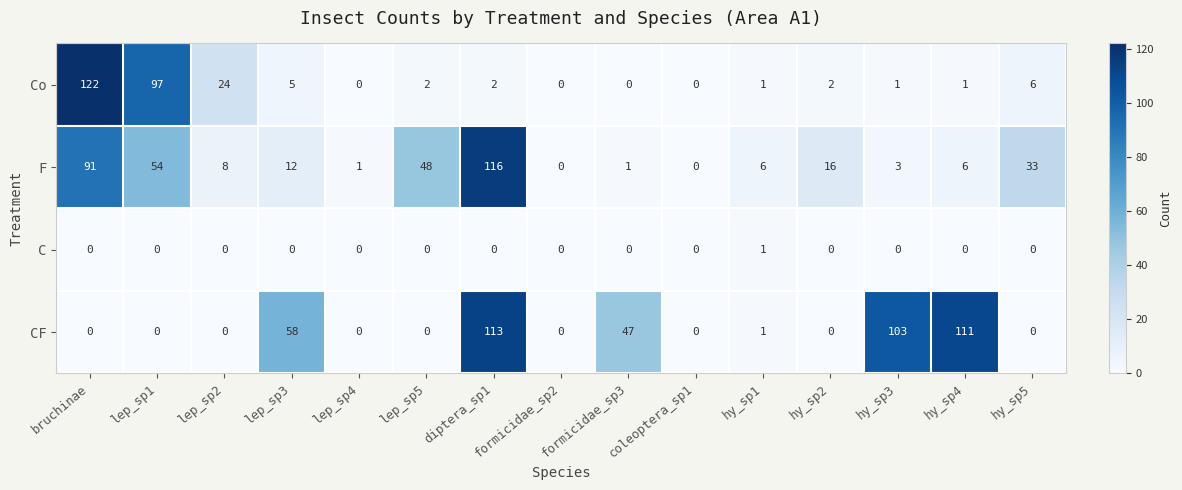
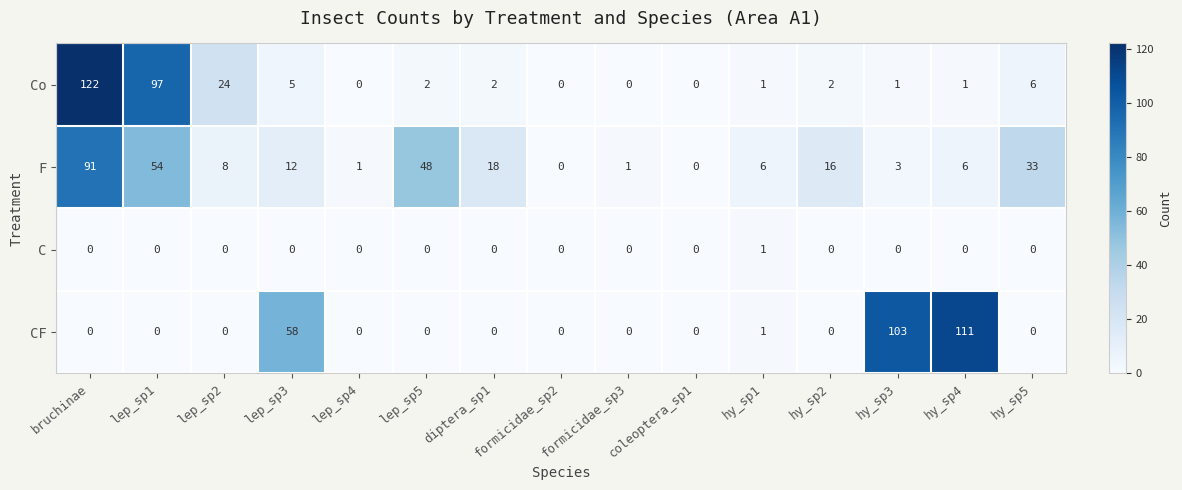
F, diptera_sp1: 116 -> 18
CF, diptera_sp1: 113 -> 0
CF, formicidae_sp3: 47 -> 0
